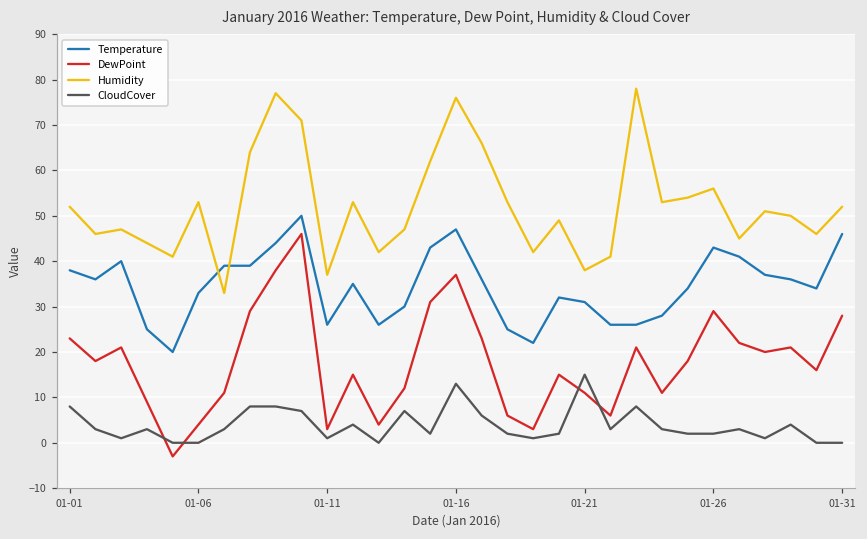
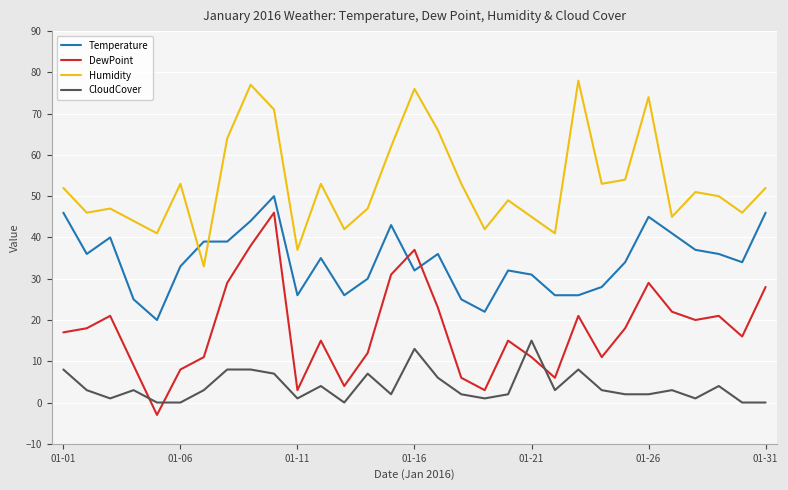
Temperature, 01-01: 38 -> 46
DewPoint, 01-01: 23 -> 17
DewPoint, 01-06: 4 -> 8
Temperature, 01-16: 47 -> 32
Humidity, 01-21: 38 -> 45
Temperature, 01-26: 43 -> 45
Humidity, 01-26: 56 -> 74
